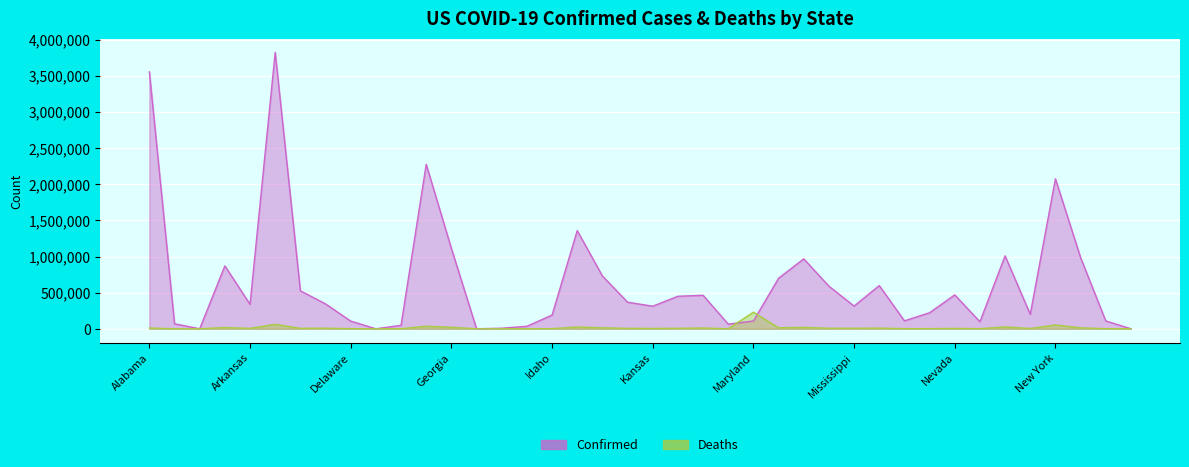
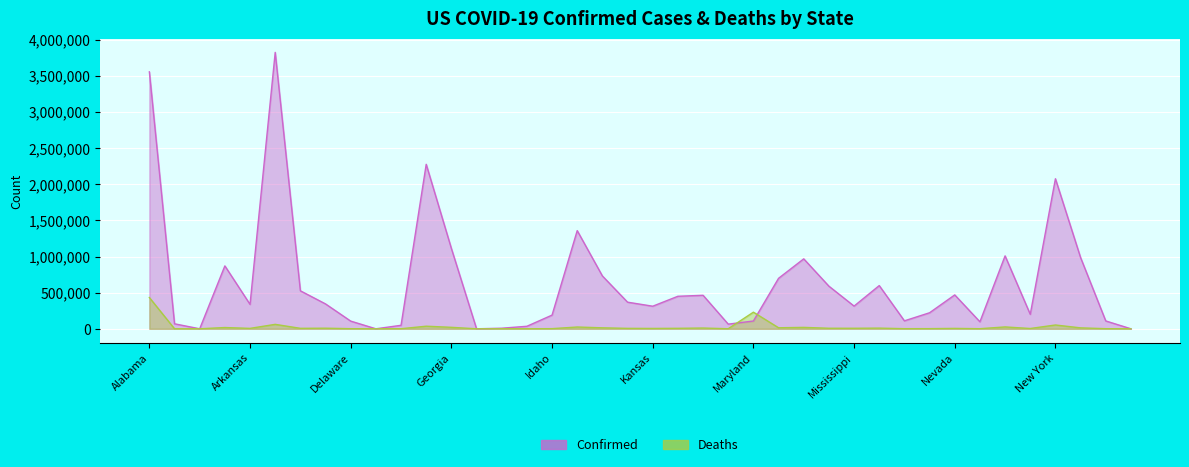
Deaths, Alabama: 0 -> 400,000
